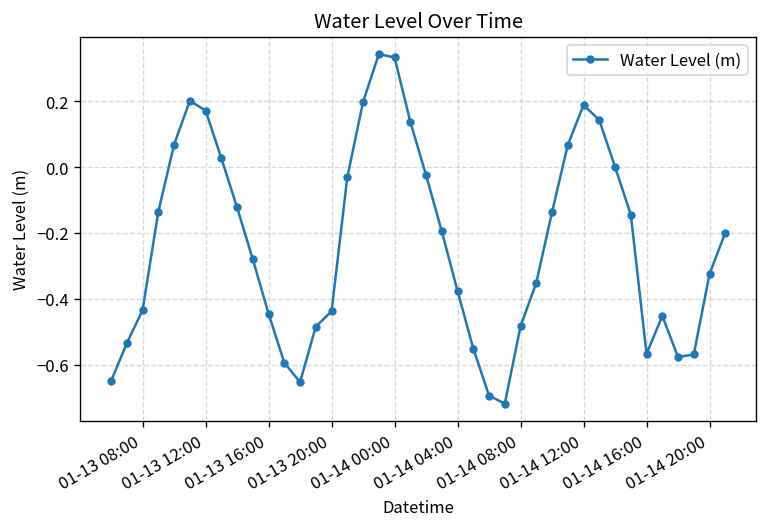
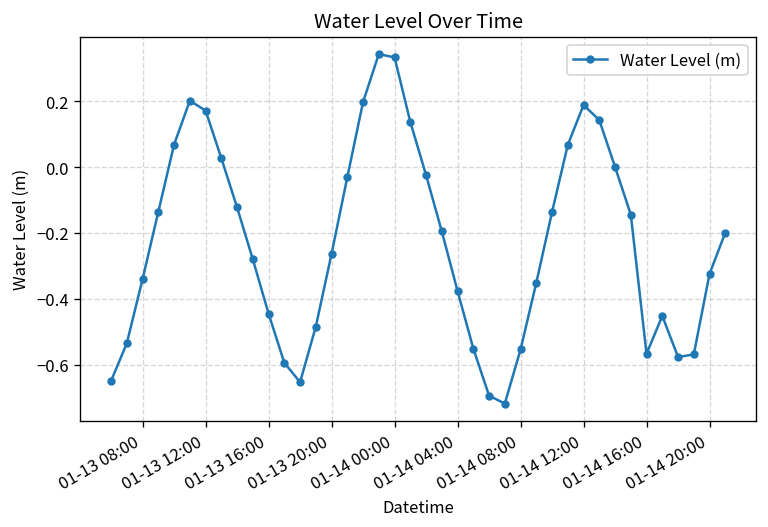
01-13 08:00: -0.43 -> -0.34
01-13 20:00: -0.44 -> -0.26
01-14 08:00: -0.48 -> -0.55
